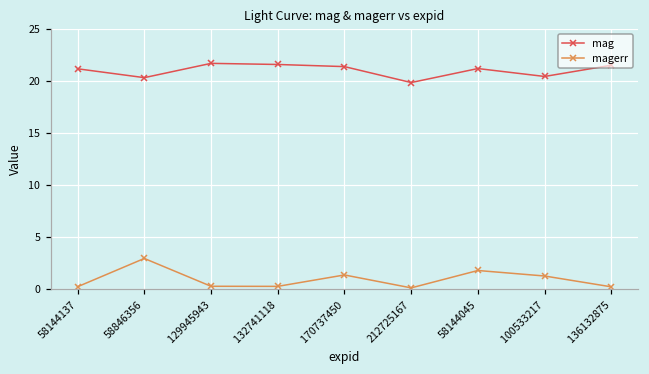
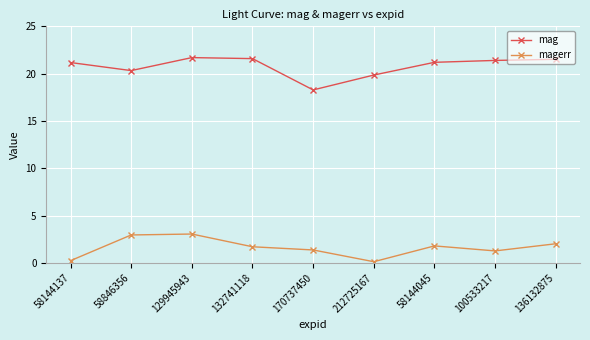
magerr, 129945943: 0 -> 3
magerr, 132741118: 0 -> 2
mag, 170737450: 21 -> 18
mag, 100533217: 20 -> 21
magerr, 136132875: 0 -> 2
